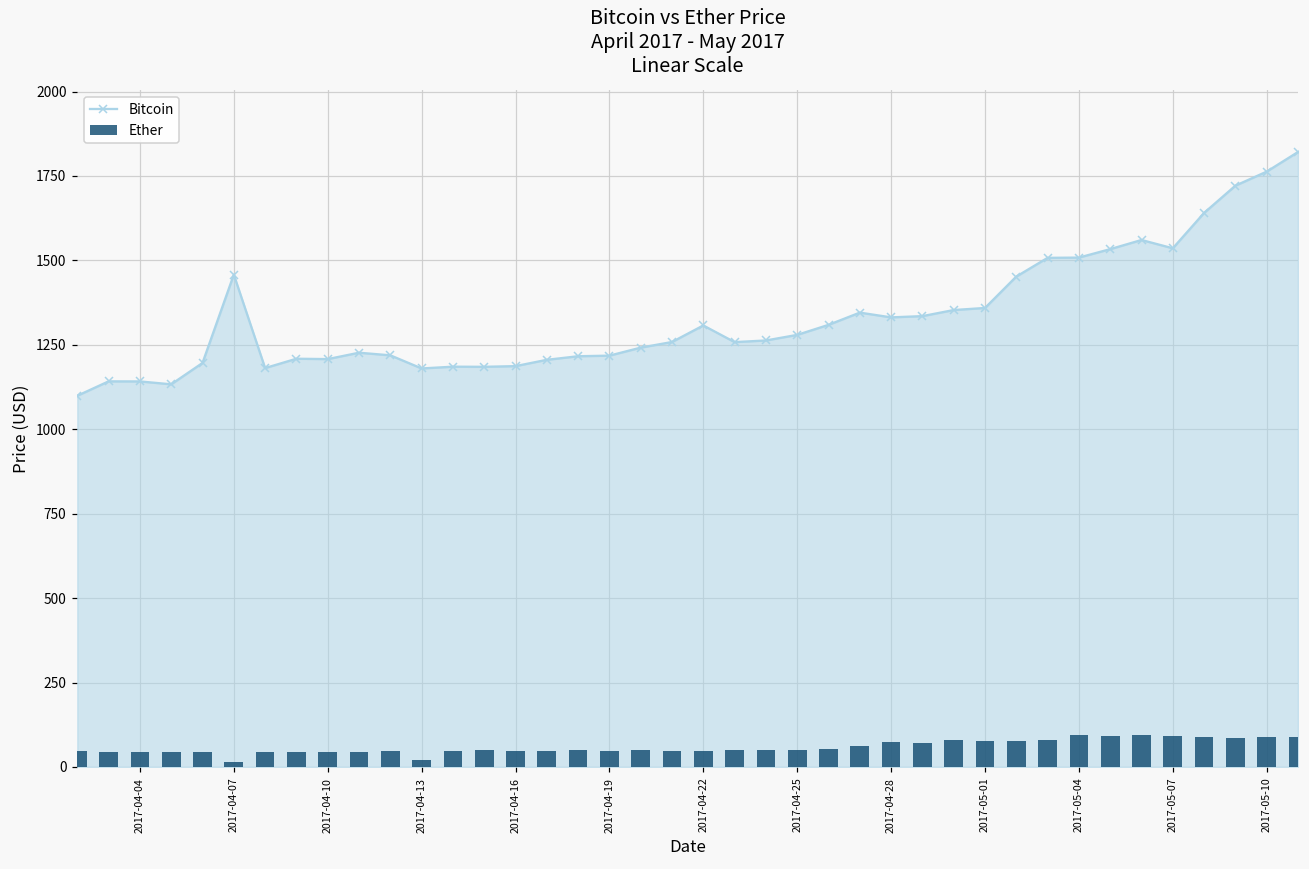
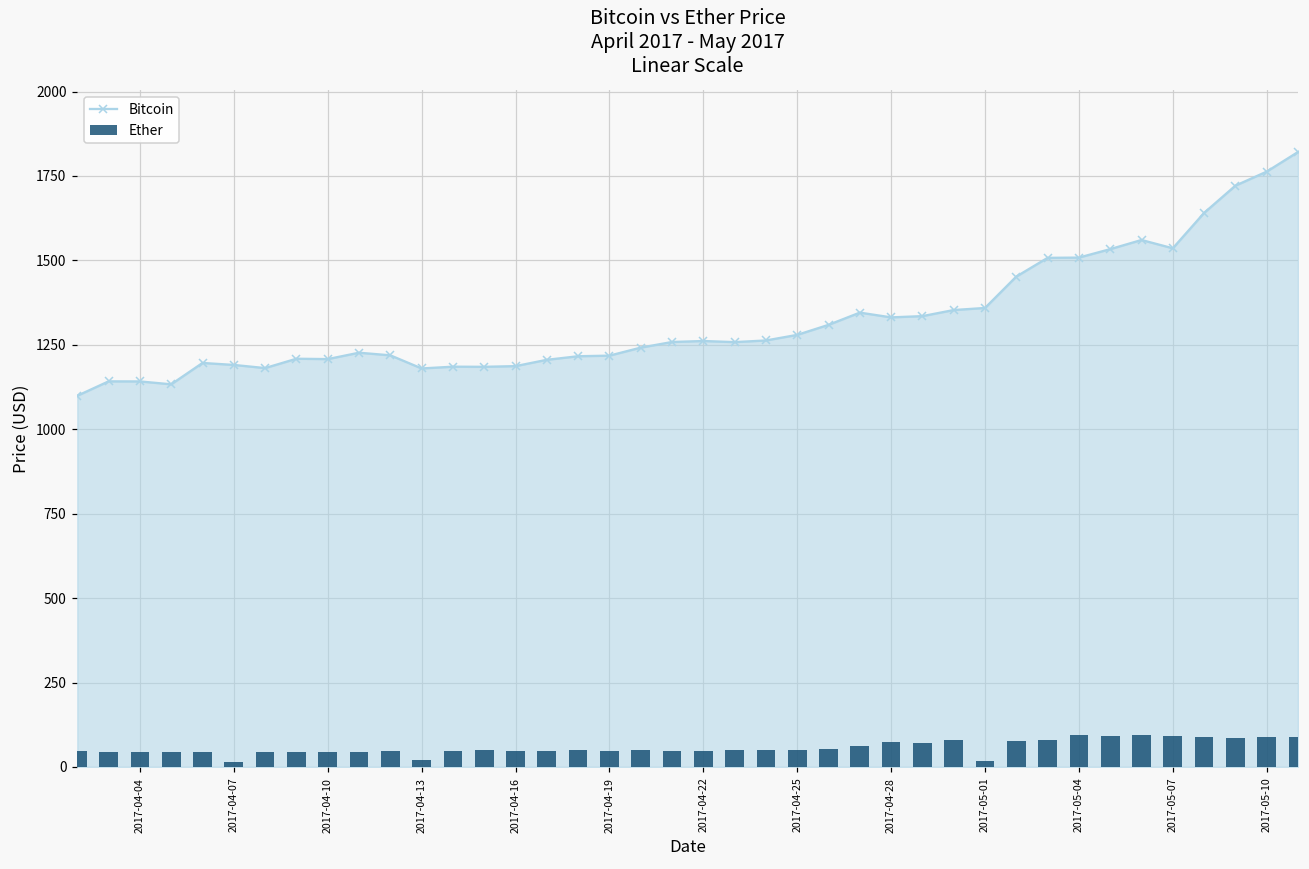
Bitcoin, 2017-04-07: 1460 -> 1190
Bitcoin, 2017-04-22: 1310 -> 1260
Ether, 2017-05-01: 80 -> 20
